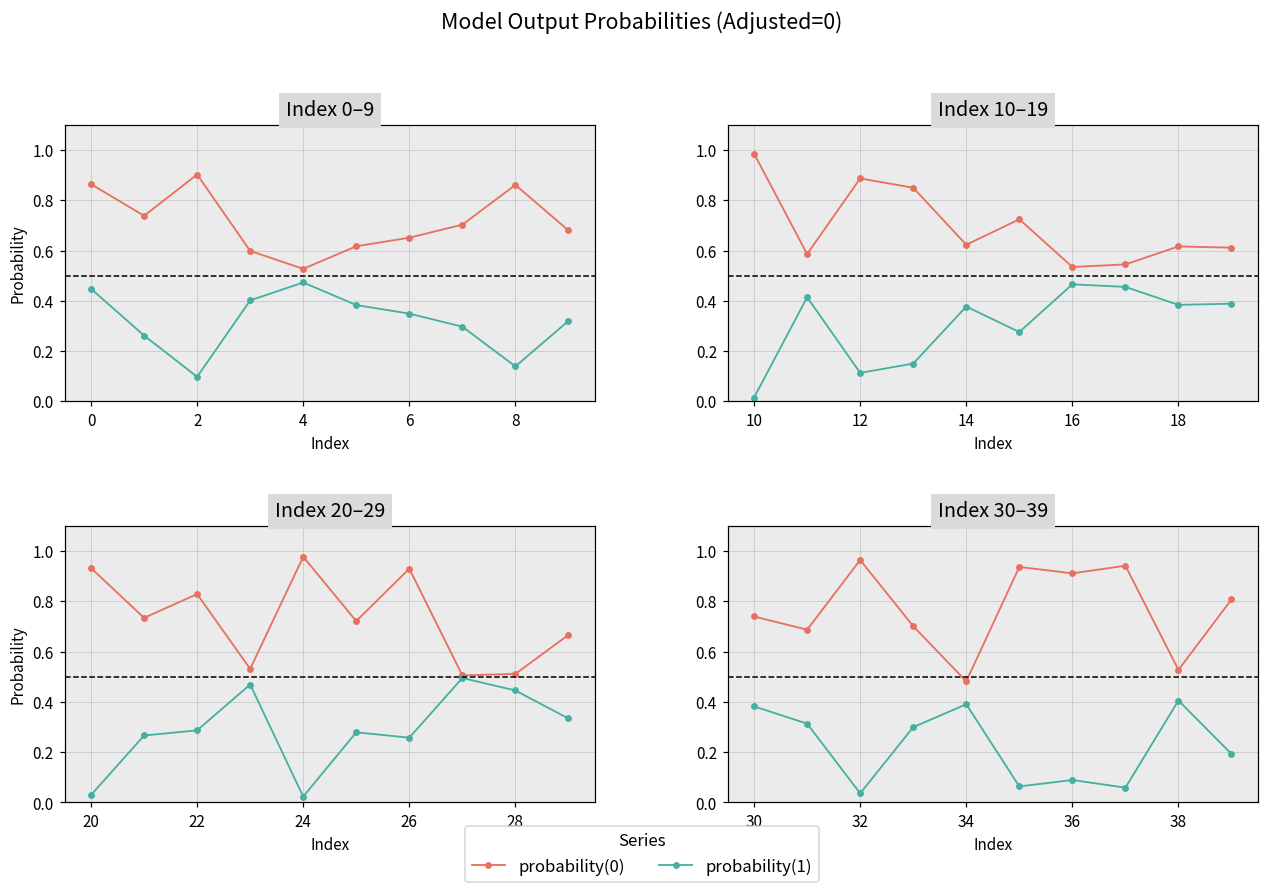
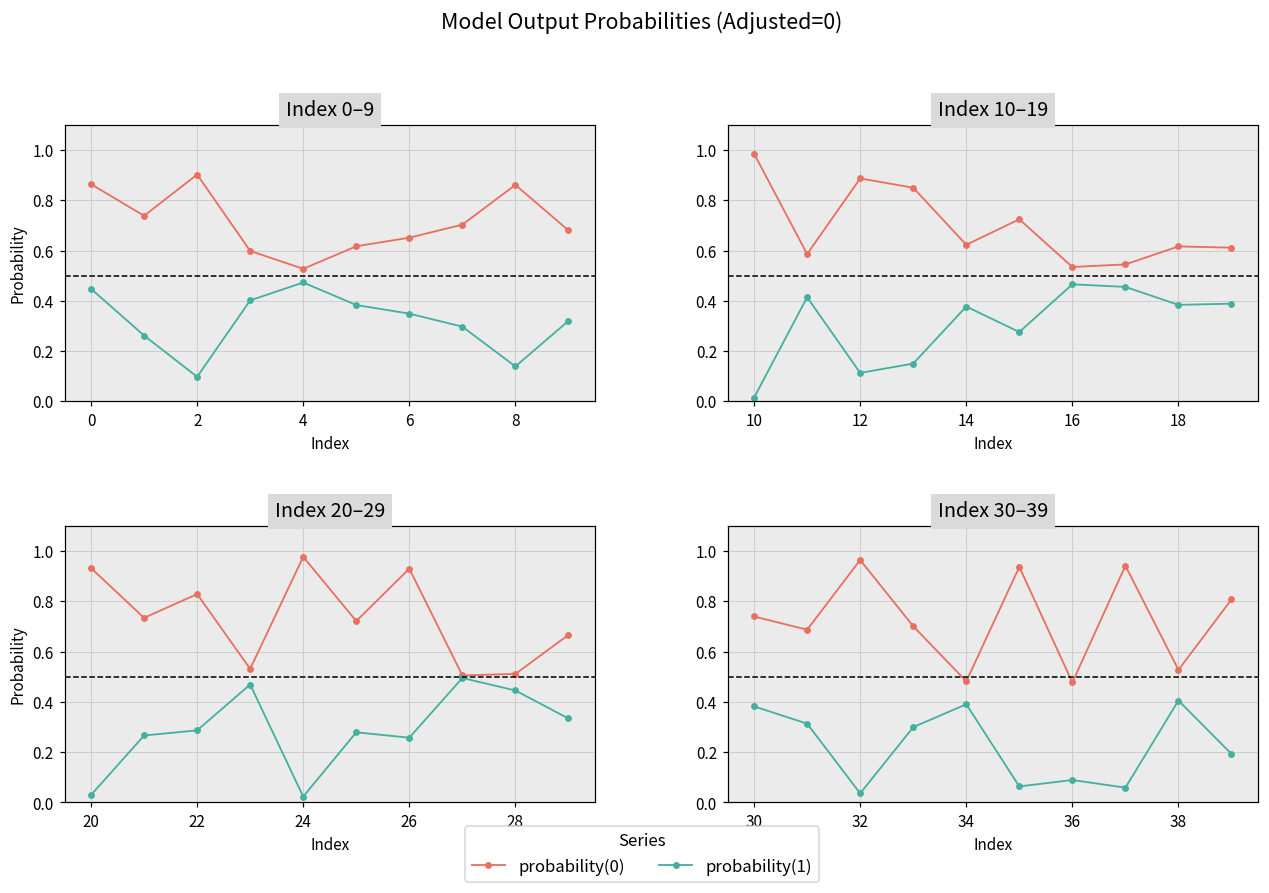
Index 30–39, probability(0), 36: 0.91 -> 0.48
